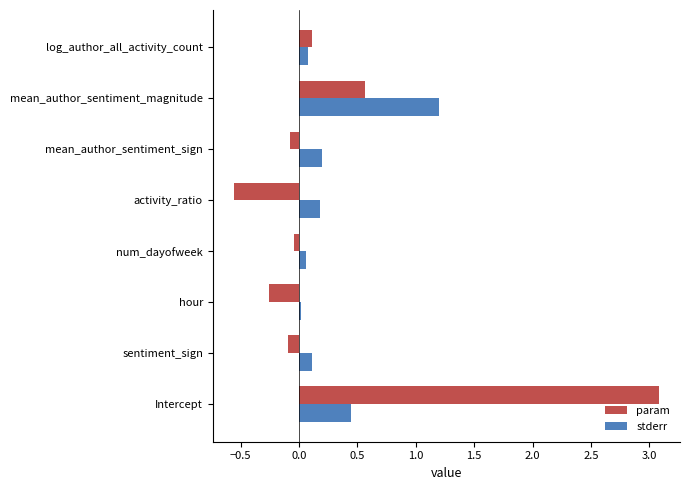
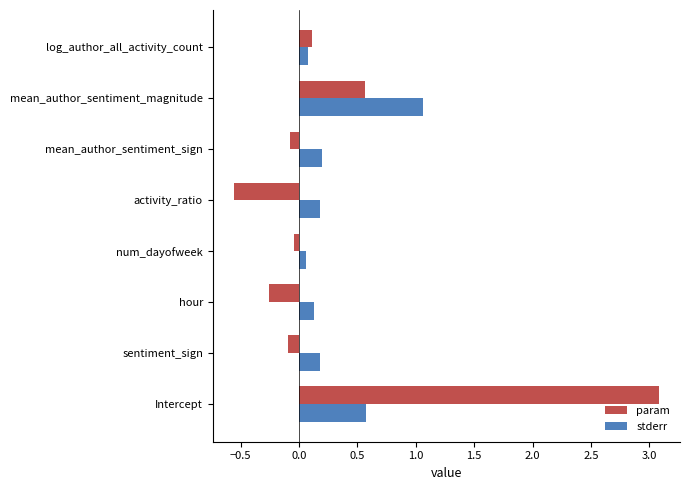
stderr, mean_author_sentiment_magnitude: 1.20 -> 1.07
stderr, hour: 0.02 -> 0.13
stderr, sentiment_sign: 0.11 -> 0.18
stderr, Intercept: 0.45 -> 0.57
